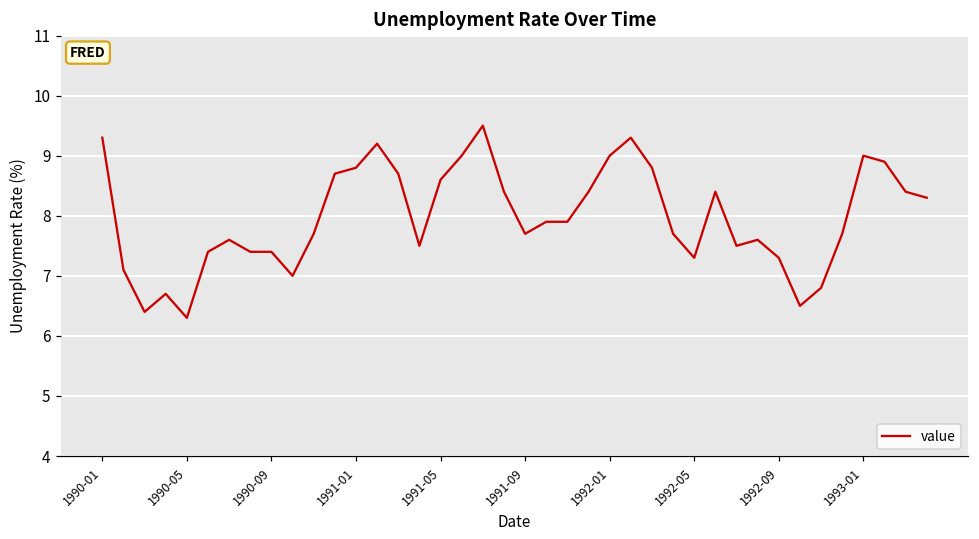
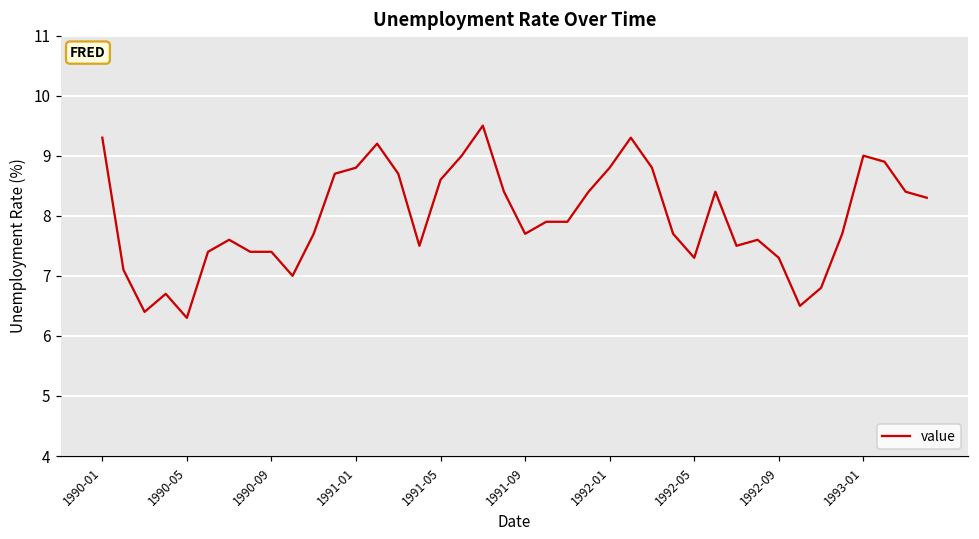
1992-01: 9.0 -> 8.8
